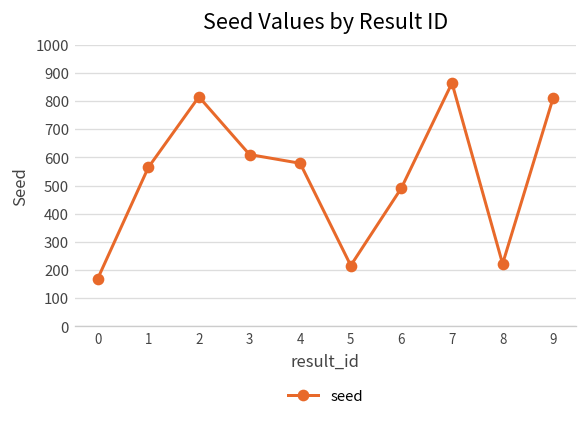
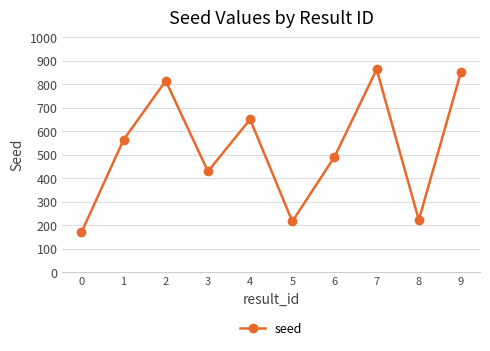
3: 610 -> 430
4: 580 -> 650
9: 810 -> 850
